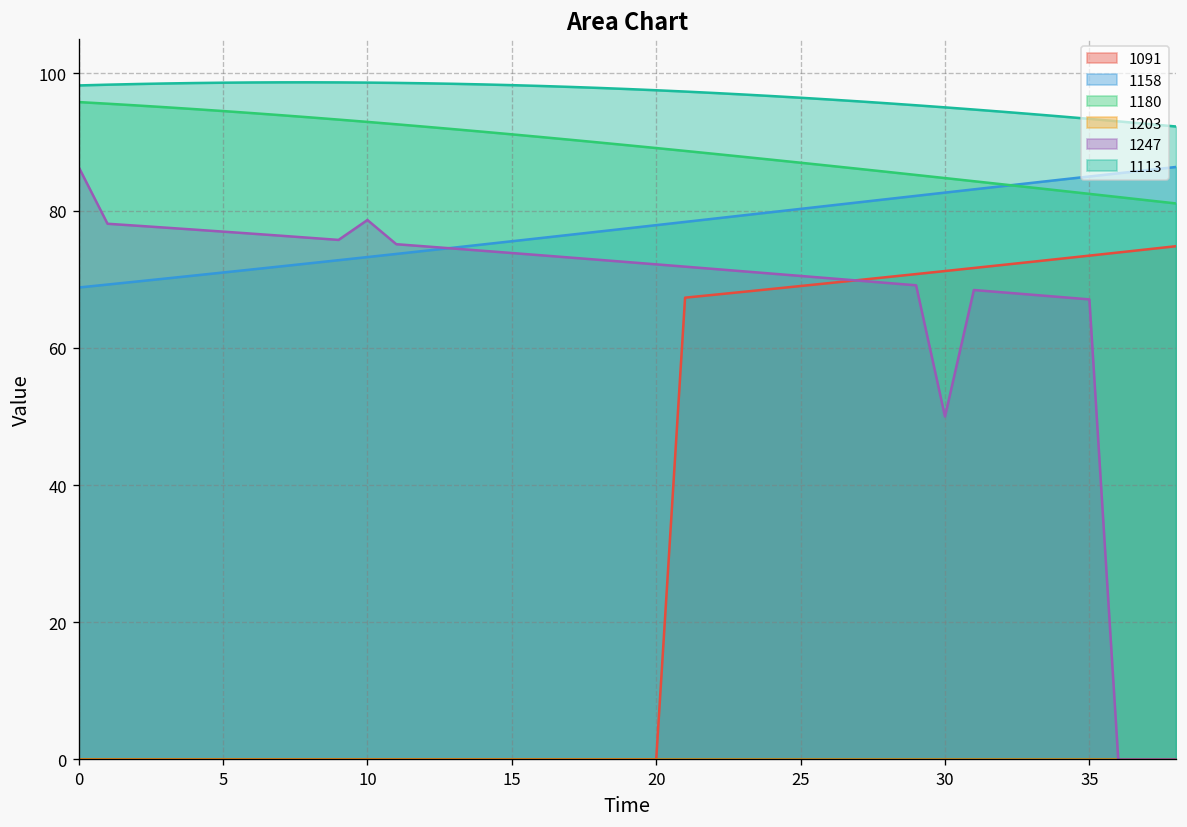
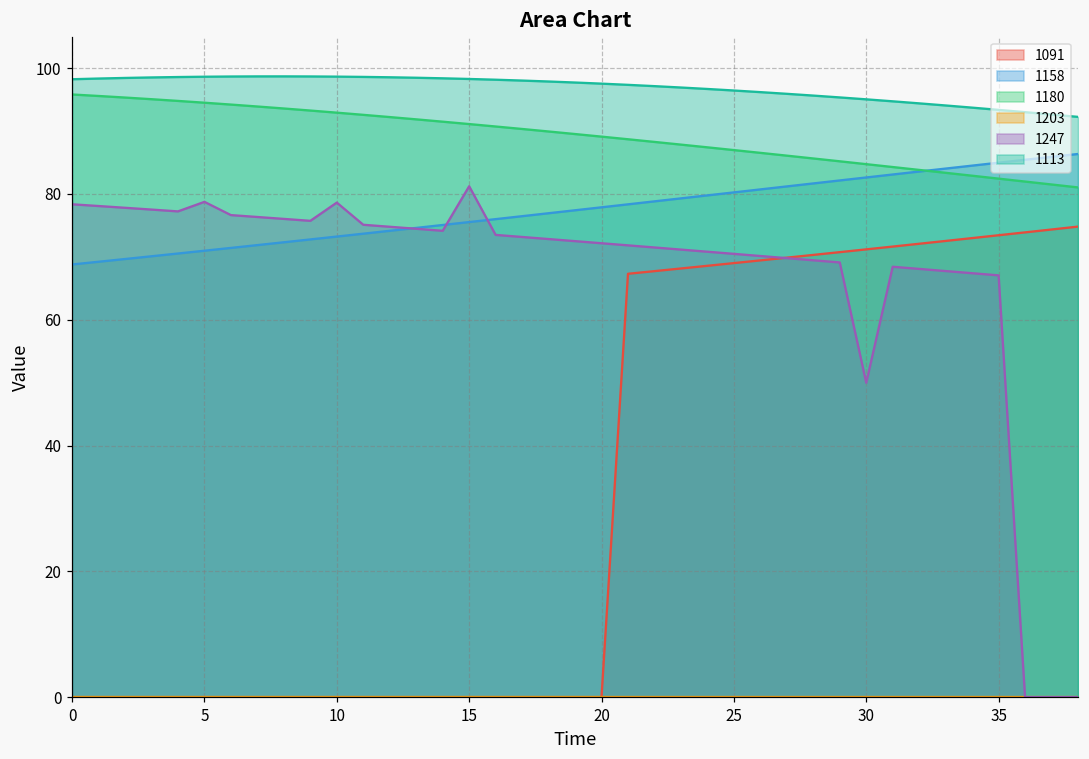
1247, 0: 86 -> 78
1247, 5: 77 -> 79
1247, 15: 74 -> 81
